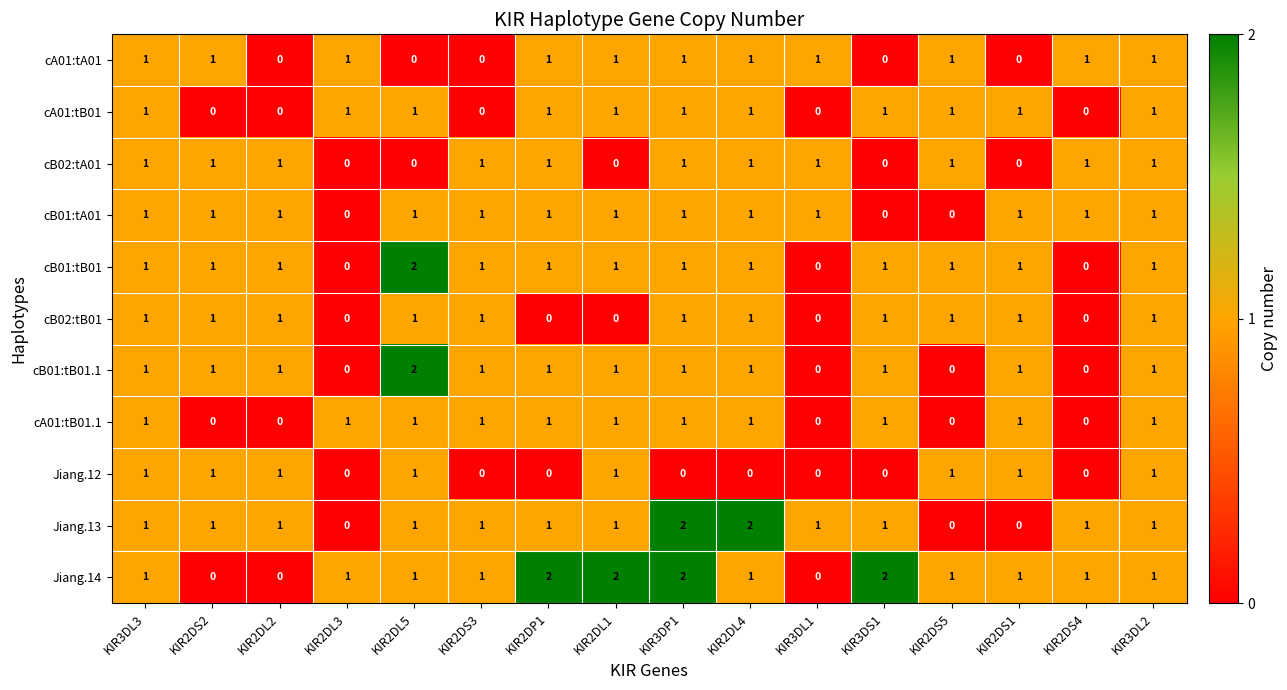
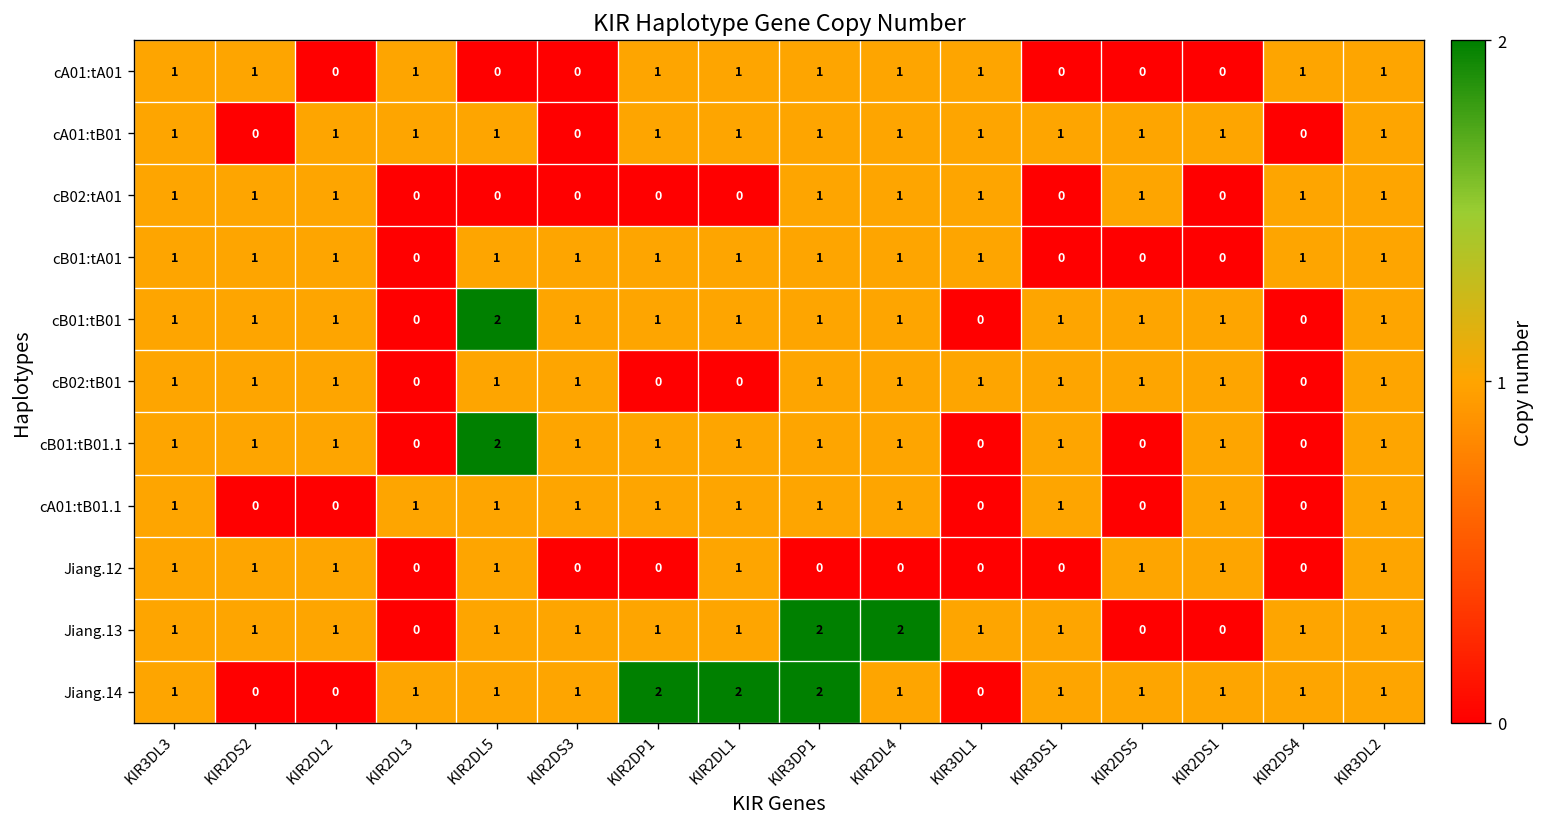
cA01:tA01, KIR2DS5: 1 -> 0
cA01:tB01, KIR2DL2: 0 -> 1
cA01:tB01, KIR3DL1: 0 -> 1
cB02:tA01, KIR2DS3: 1 -> 0
cB02:tA01, KIR2DP1: 1 -> 0
cB01:tA01, KIR2DS1: 1 -> 0
cB02:tB01, KIR3DL1: 0 -> 1
Jiang.14, KIR3DS1: 2 -> 1
